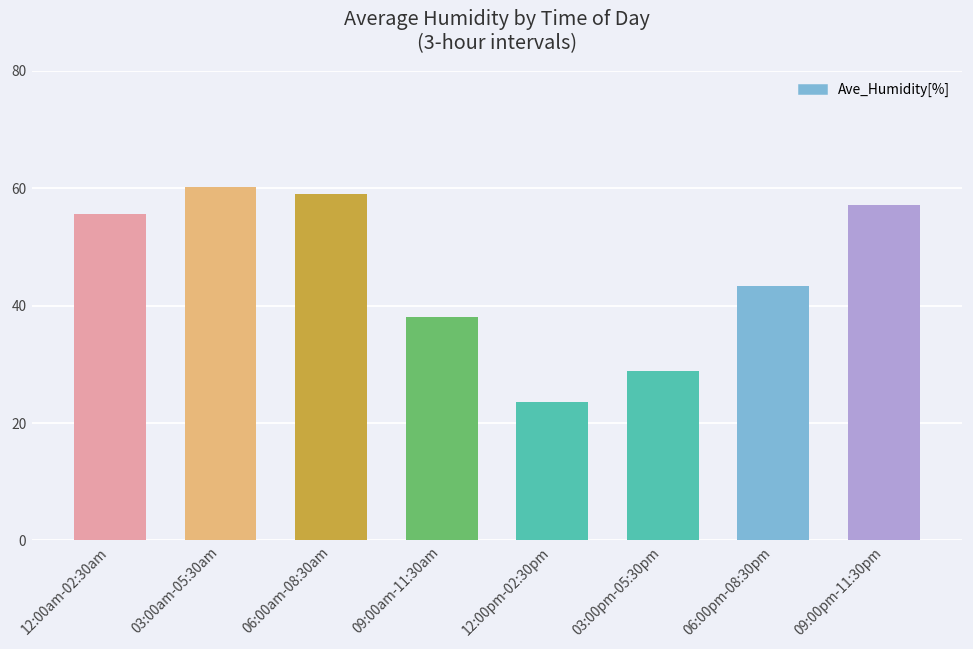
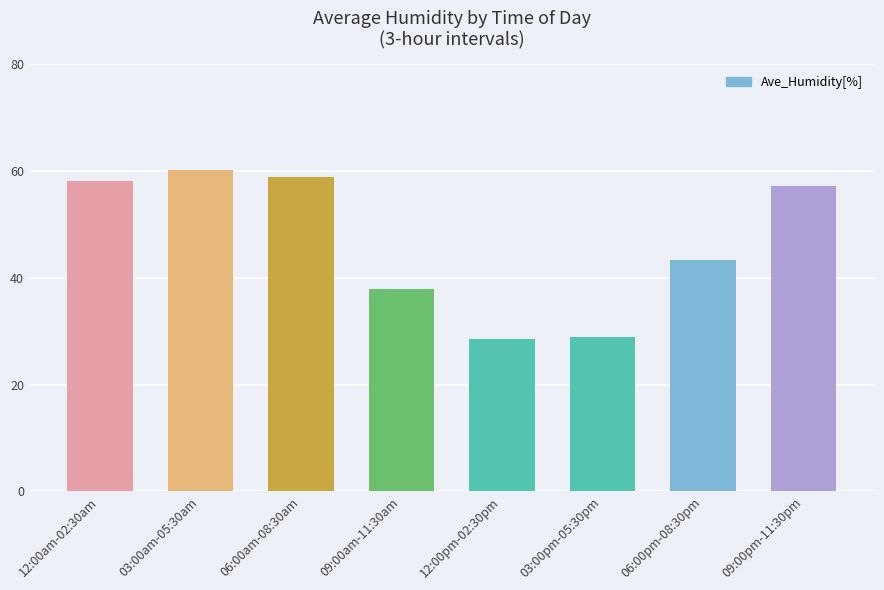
12:00am-02:30am: 56 -> 58
12:00pm-02:30pm: 24 -> 29
